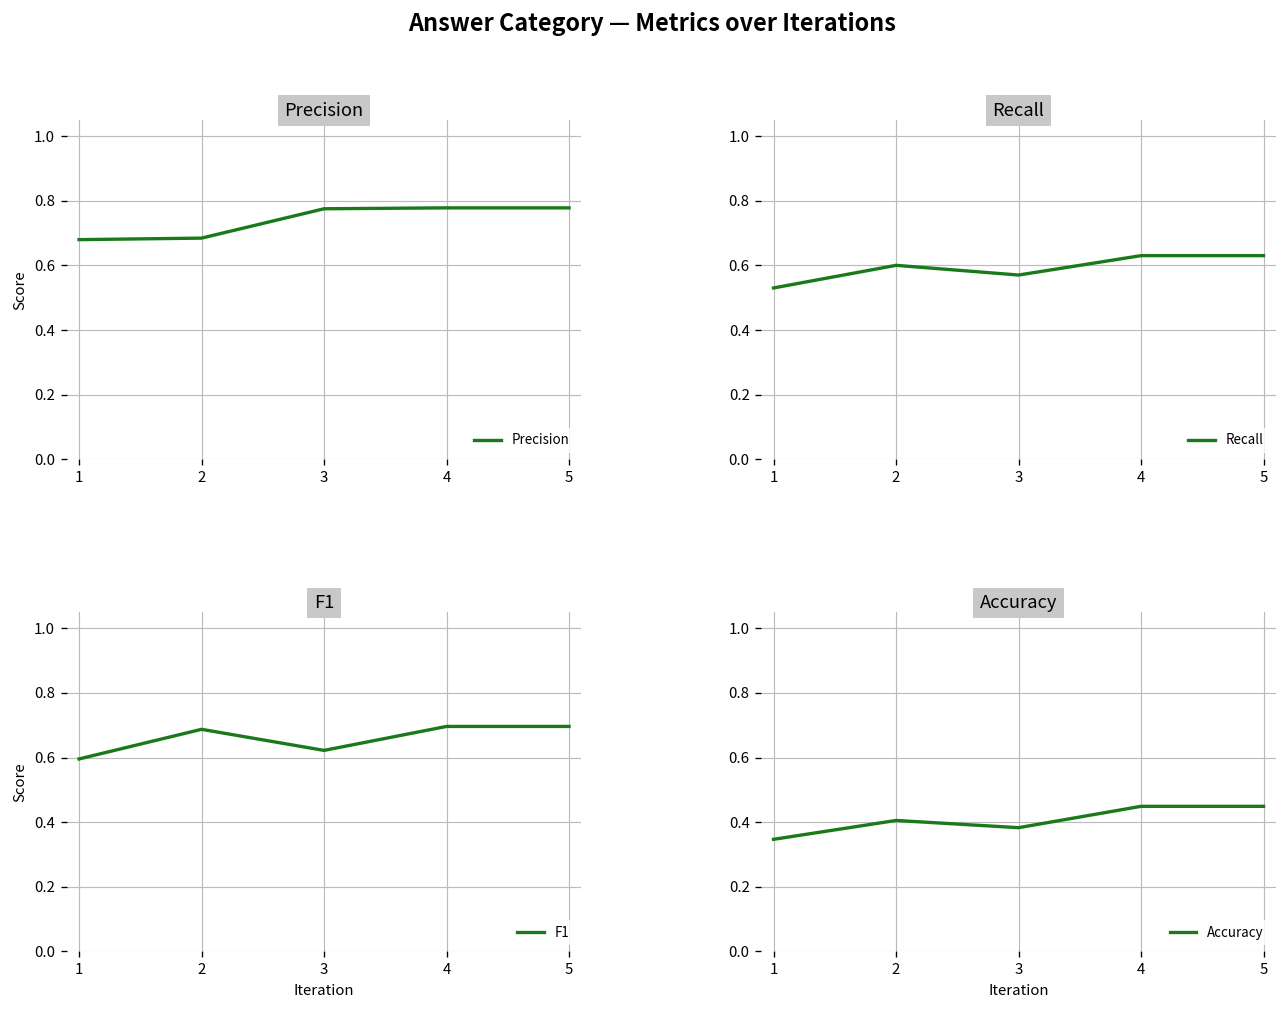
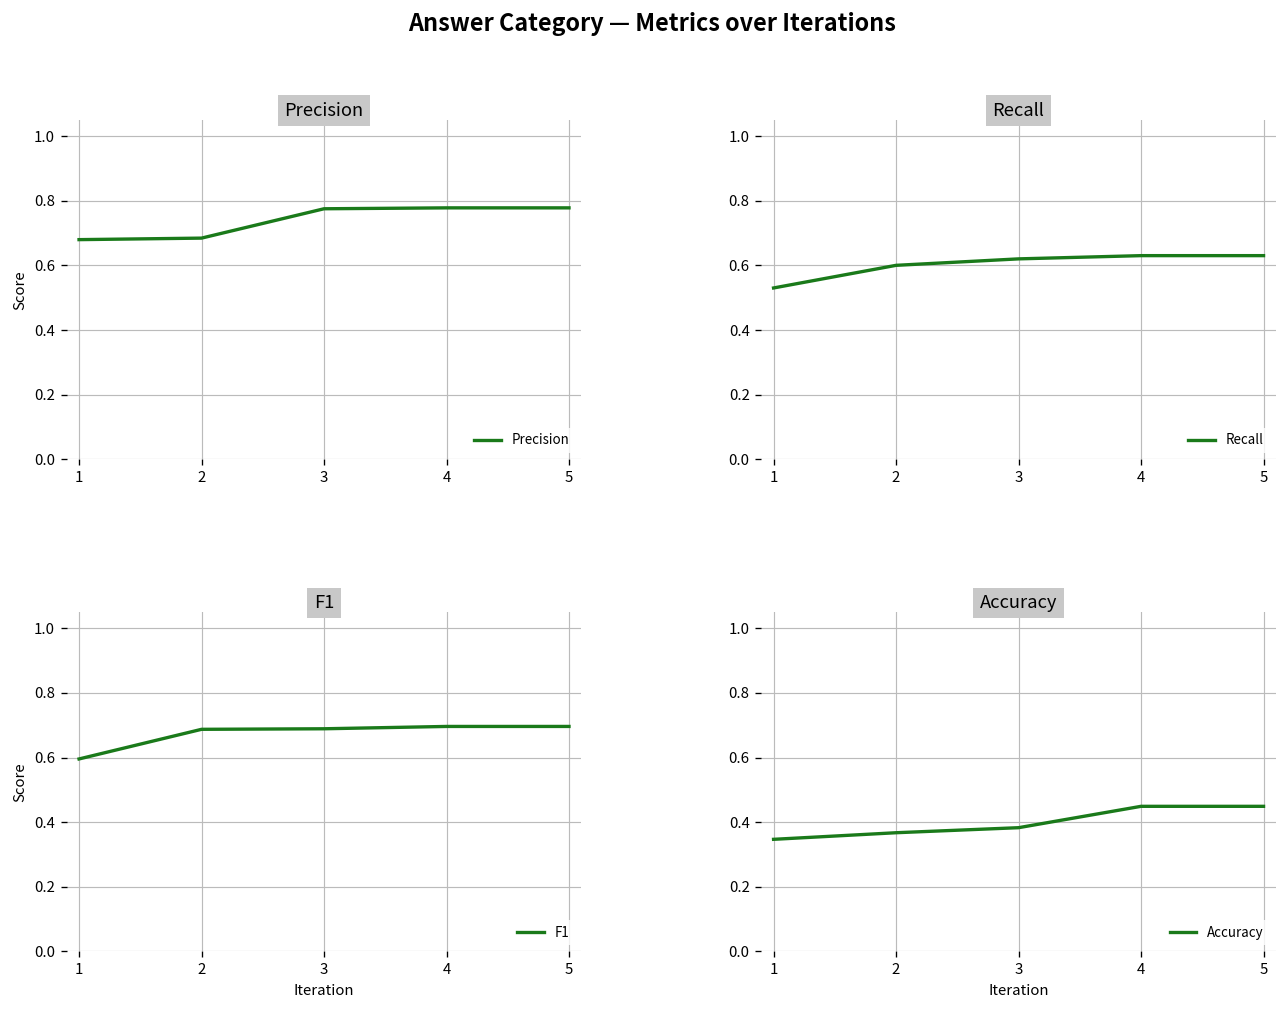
Recall, 3: 0.57 -> 0.62
F1, 3: 0.62 -> 0.69
Accuracy, 2: 0.41 -> 0.37
